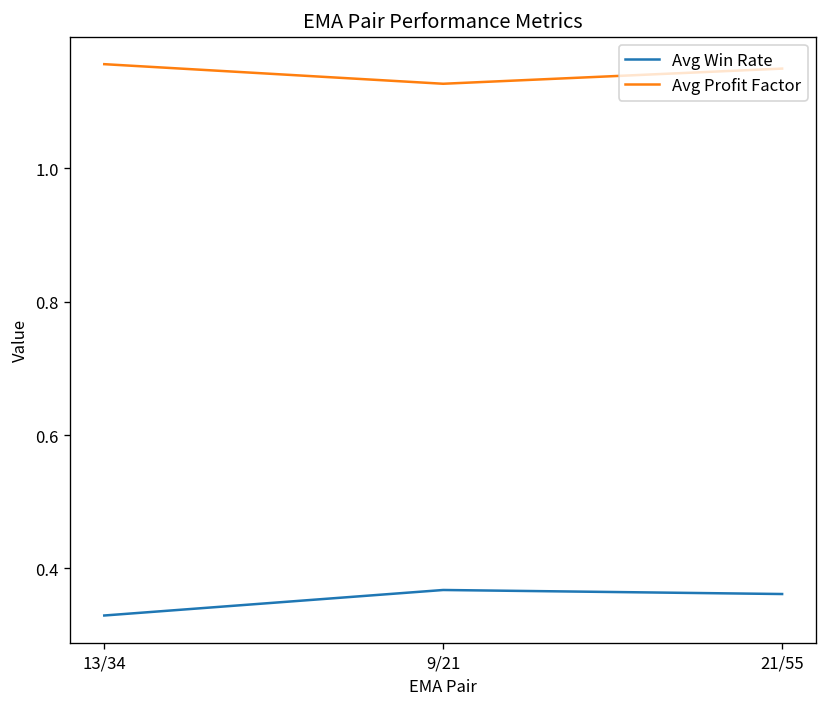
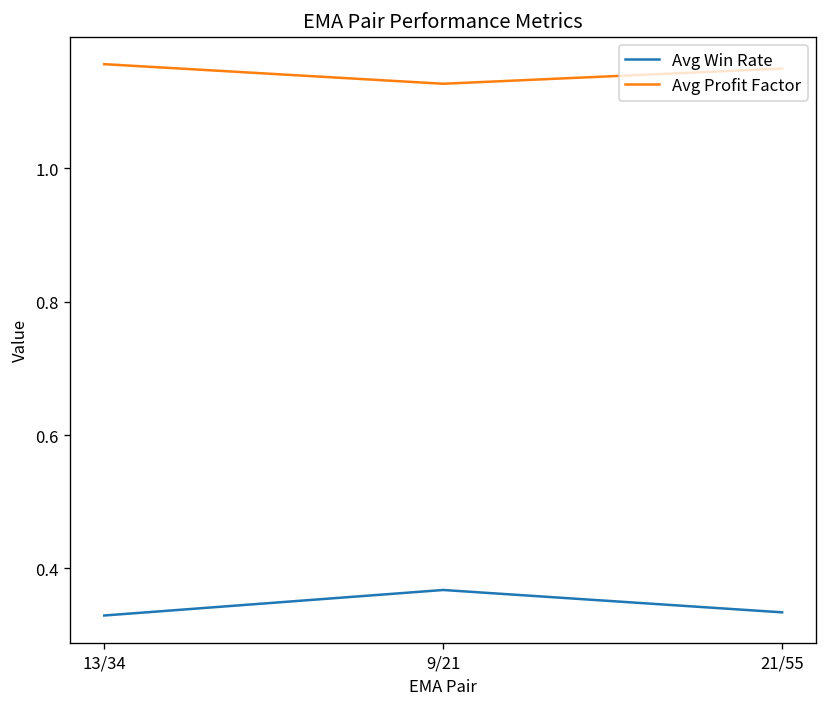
Avg Win Rate, 21/55: 0.36 -> 0.33
